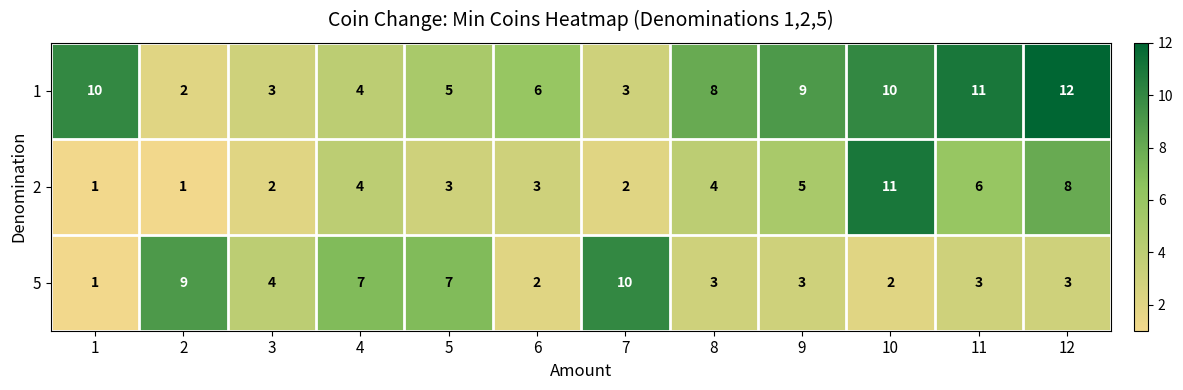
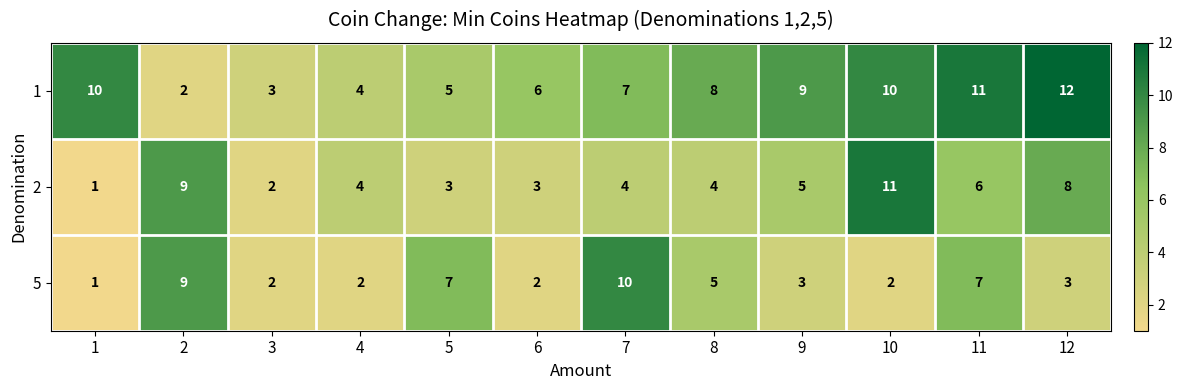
1, 7: 3 -> 7
2, 2: 1 -> 9
2, 7: 2 -> 4
5, 3: 4 -> 2
5, 4: 7 -> 2
5, 8: 3 -> 5
5, 11: 3 -> 7
